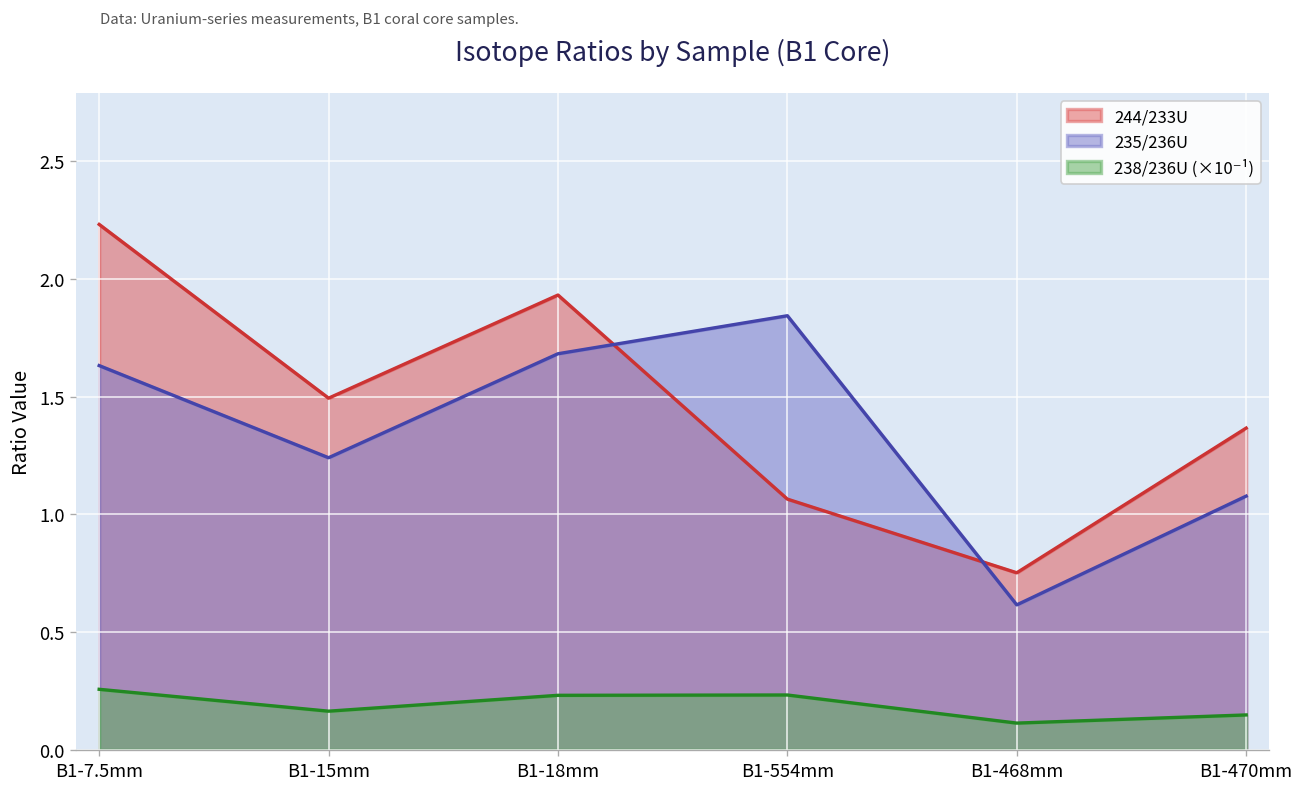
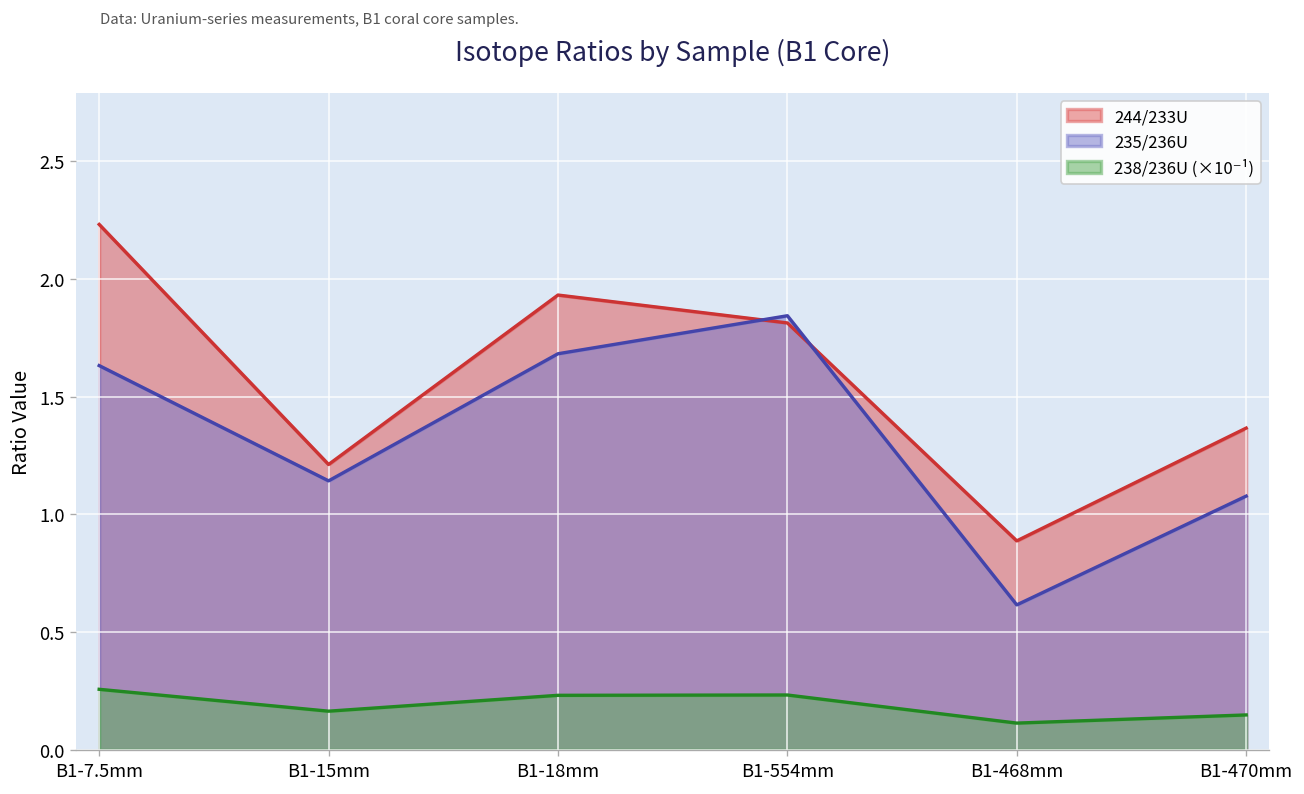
244/233U, B1-15mm: 1.49 -> 1.21
235/236U, B1-15mm: 1.24 -> 1.14
244/233U, B1-554mm: 1.07 -> 1.81
244/233U, B1-468mm: 0.75 -> 0.89
